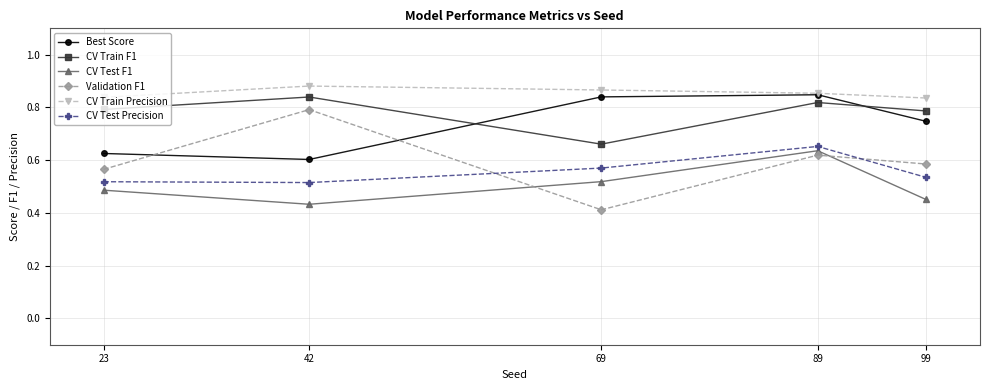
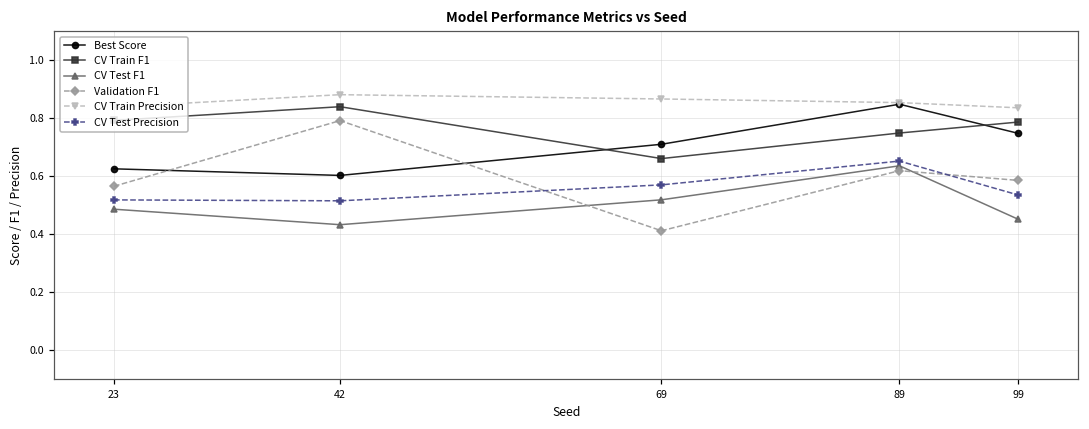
Best Score, 69: 0.84 -> 0.71
CV Train F1, 89: 0.82 -> 0.75
